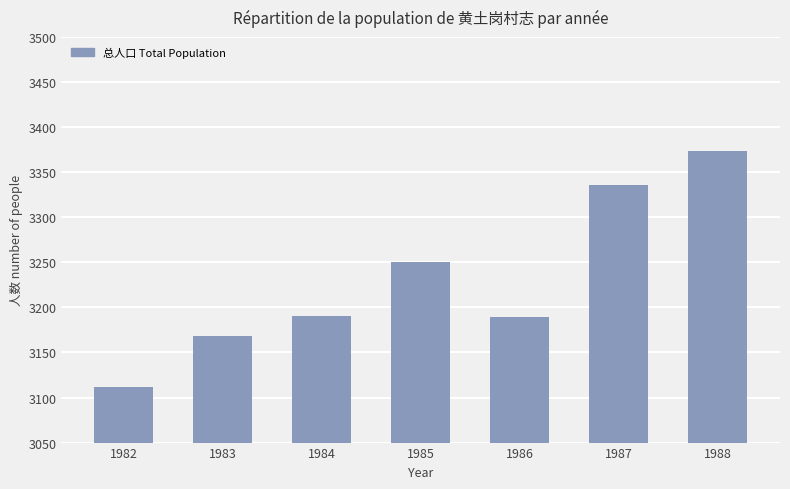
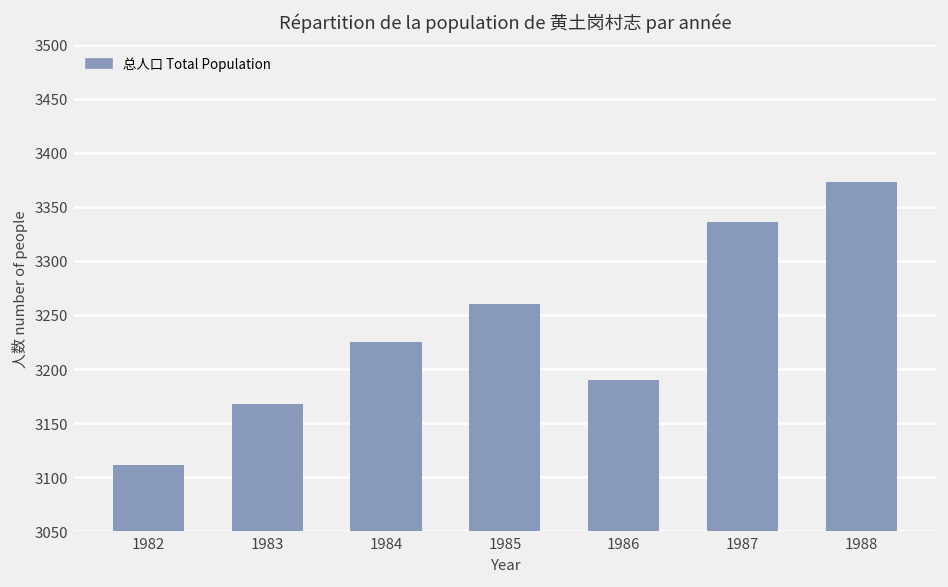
1984: 3190 -> 3230
1985: 3250 -> 3260
